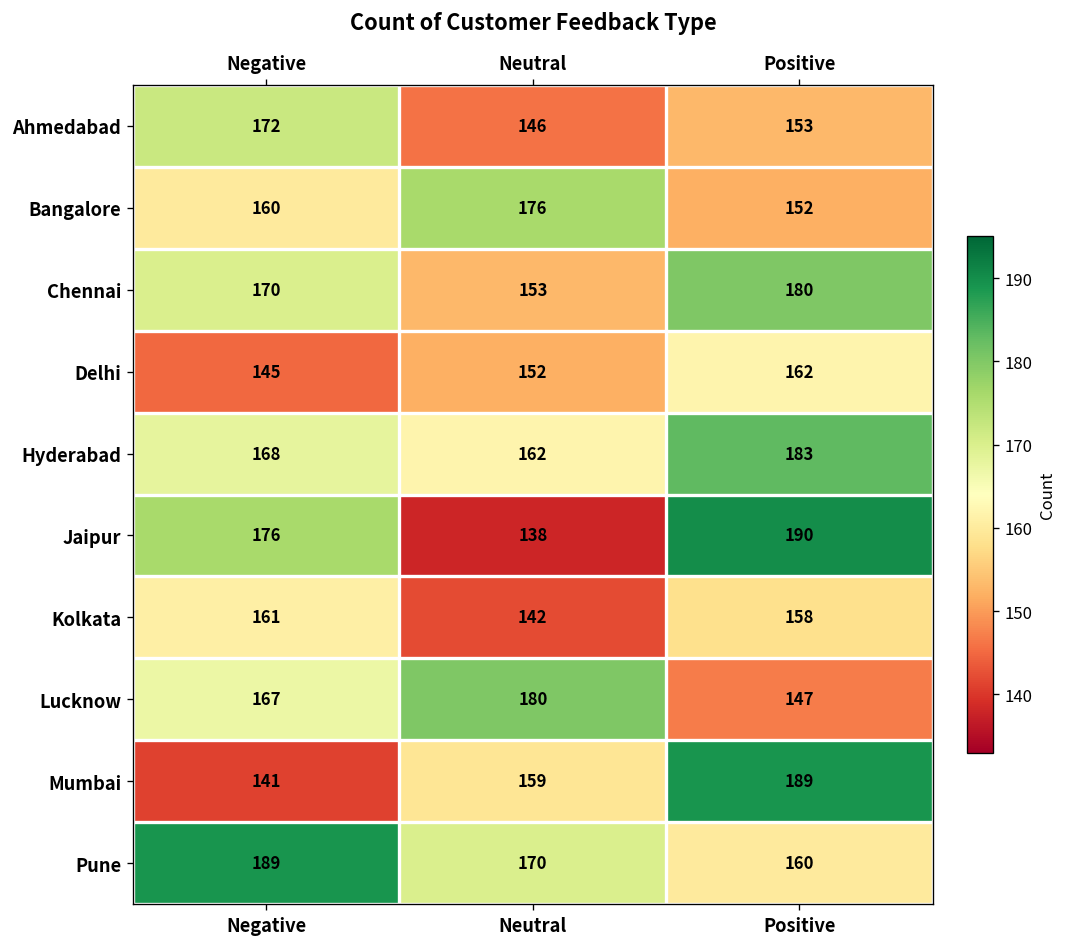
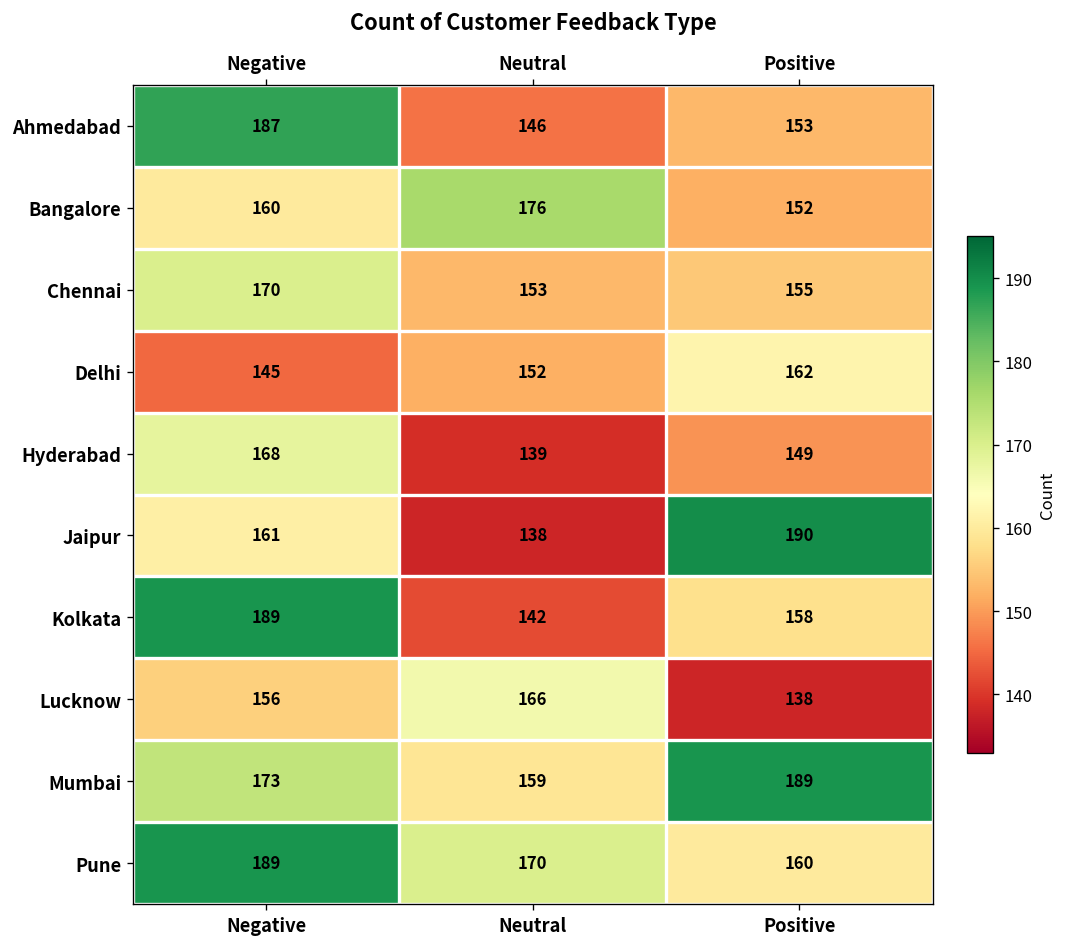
Ahmedabad, Negative: 172 -> 187
Chennai, Positive: 180 -> 155
Hyderabad, Neutral: 162 -> 139
Hyderabad, Positive: 183 -> 149
Jaipur, Negative: 176 -> 161
Kolkata, Negative: 161 -> 189
Lucknow, Negative: 167 -> 156
Lucknow, Neutral: 180 -> 166
Lucknow, Positive: 147 -> 138
Mumbai, Negative: 141 -> 173
